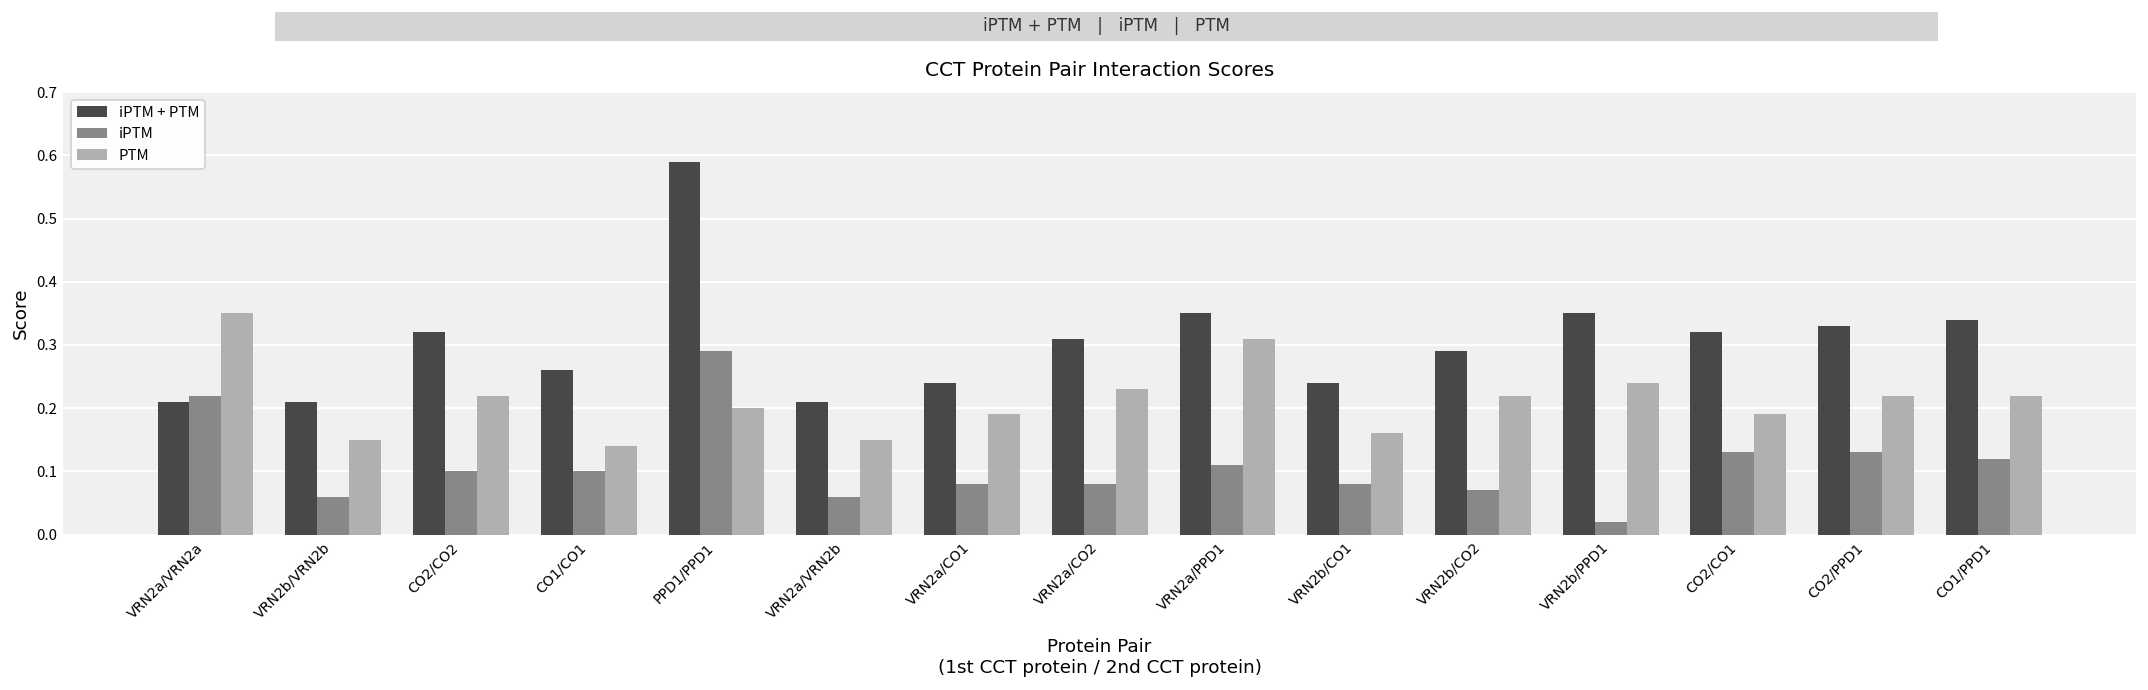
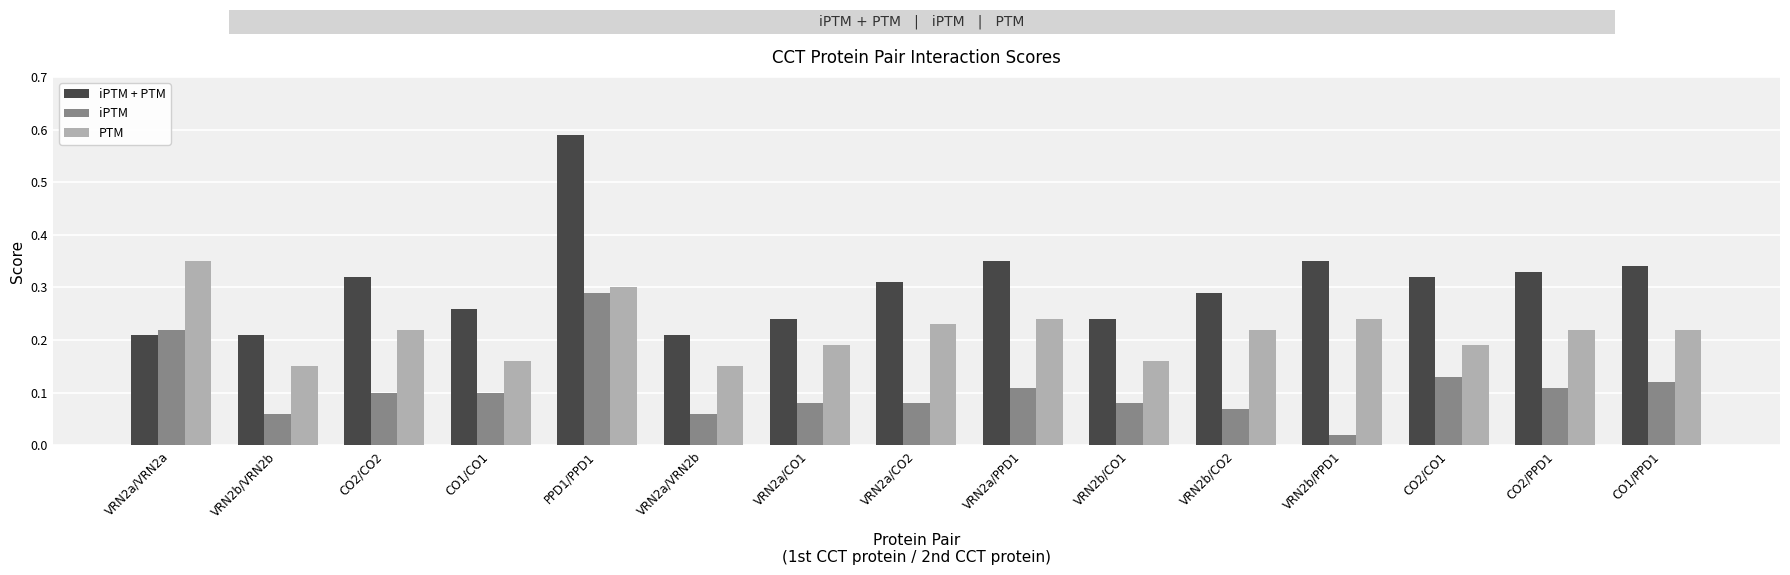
PTM, CO1/CO1: 0.14 -> 0.16
PTM, PPD1/PPD1: 0.2 -> 0.3
PTM, VRN2a/PPD1: 0.31 -> 0.24
iPTM, CO2/PPD1: 0.13 -> 0.11
